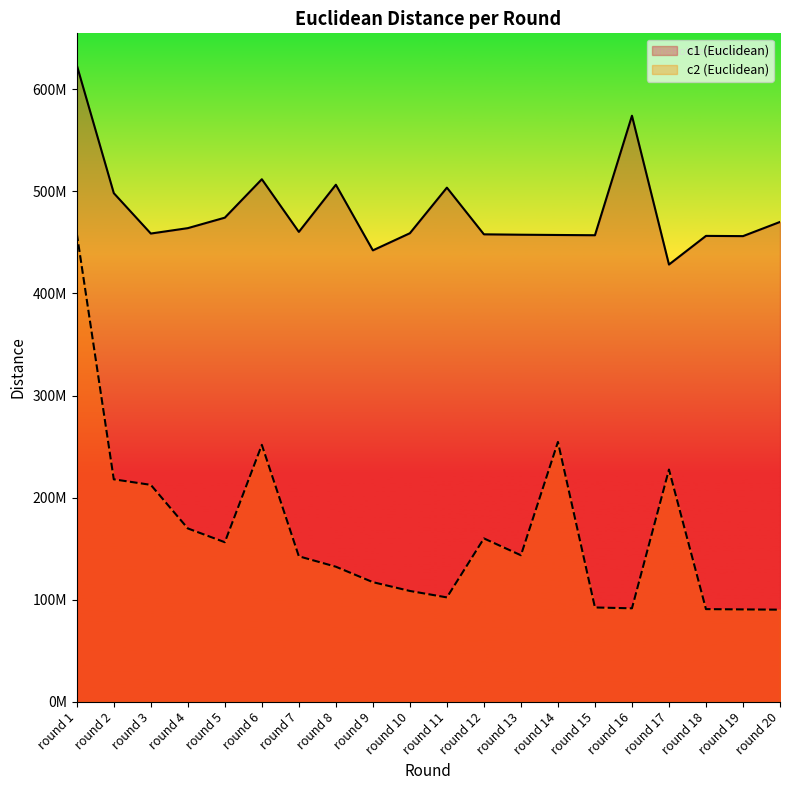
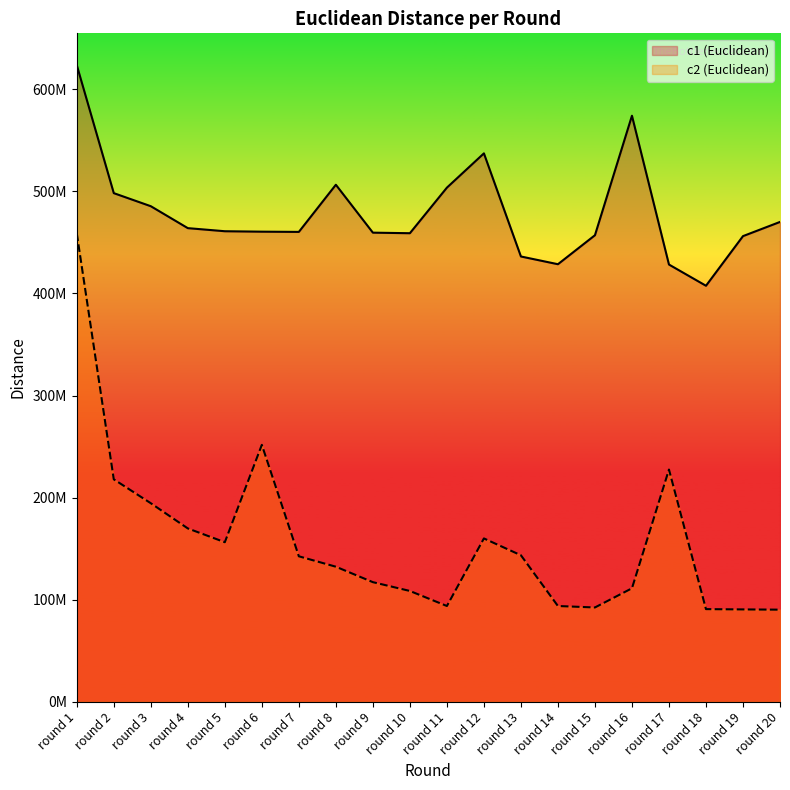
c1 (Euclidean), round 3: 459000000 -> 485000000
c2 (Euclidean), round 3: 212000000 -> 194000000
c1 (Euclidean), round 5: 474000000 -> 461000000
c1 (Euclidean), round 6: 512000000 -> 461000000
c1 (Euclidean), round 9: 442000000 -> 460000000
c2 (Euclidean), round 11: 102000000 -> 94000000
c1 (Euclidean), round 12: 458000000 -> 537000000
c1 (Euclidean), round 13: 458000000 -> 436000000
c1 (Euclidean), round 14: 457000000 -> 429000000
c2 (Euclidean), round 14: 255000000 -> 94000000
c2 (Euclidean), round 16: 92000000 -> 111000000
c1 (Euclidean), round 18: 456000000 -> 408000000
